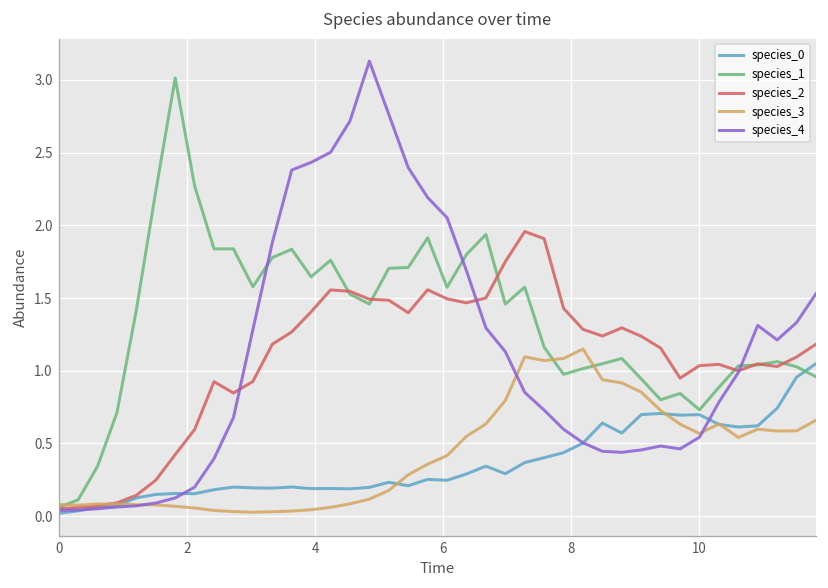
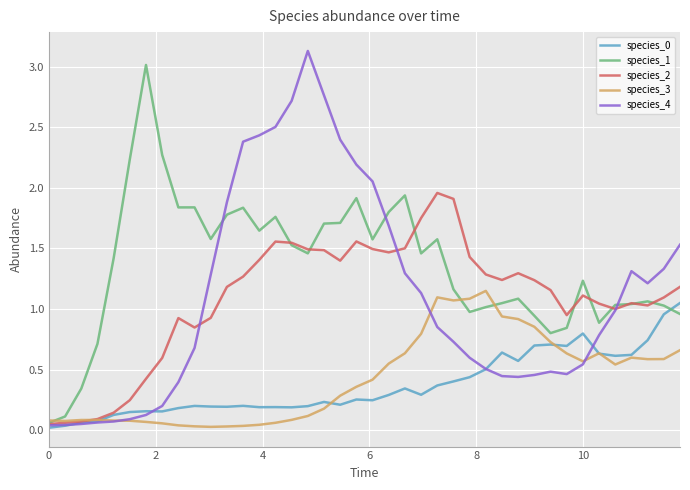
species_0, 10: 0.70 -> 0.80
species_1, 10: 0.73 -> 1.23
species_2, 10: 1.04 -> 1.11
